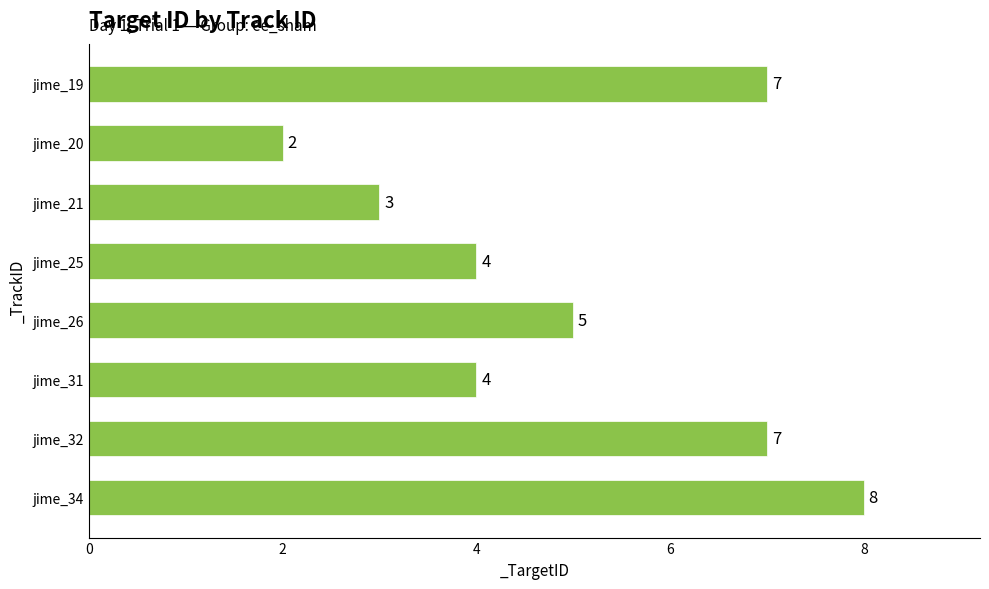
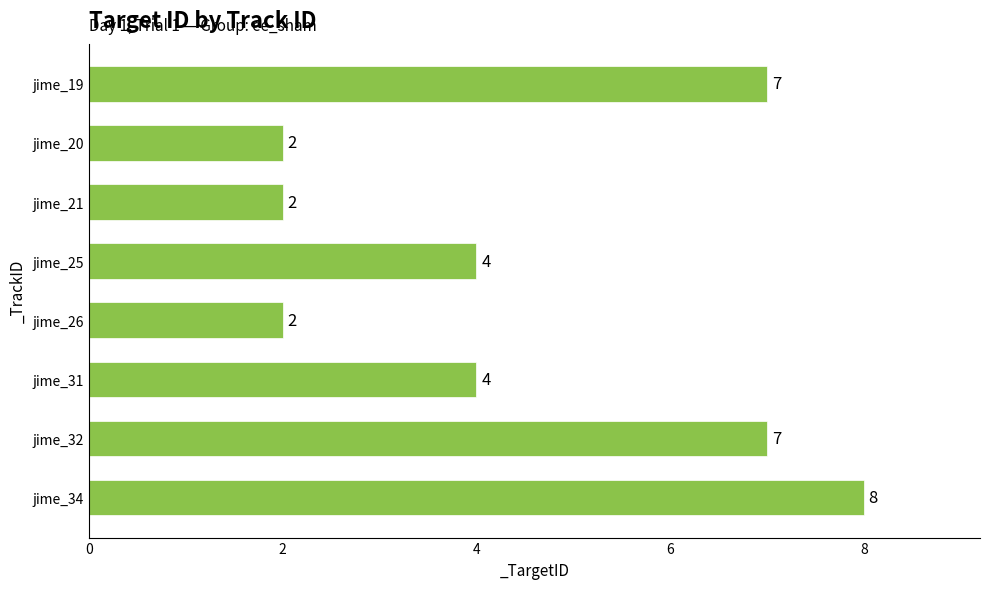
jime_21: 3 -> 2
jime_26: 5 -> 2
